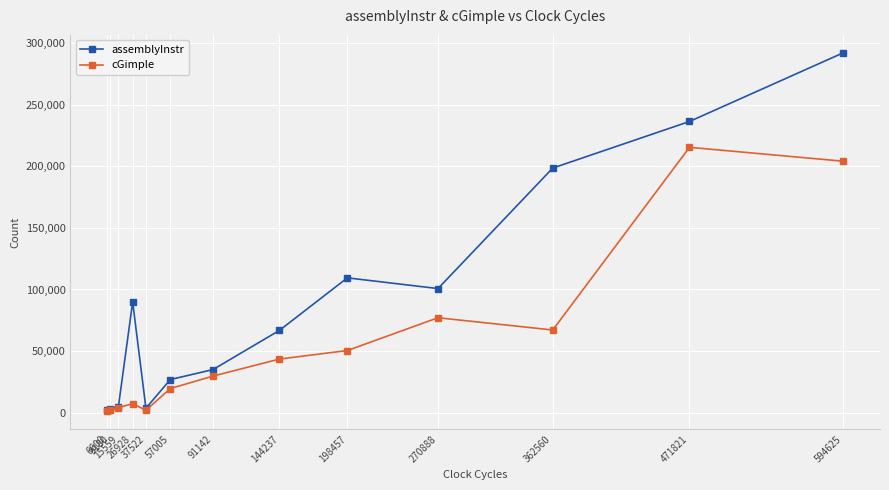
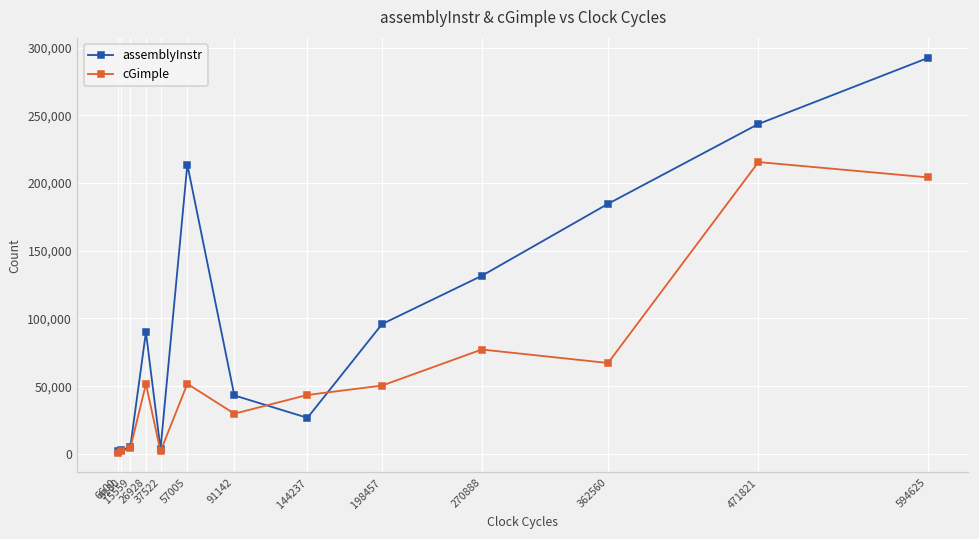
cGimple, 26928: 7,000 -> 52,000
assemblyInstr, 57005: 27,000 -> 214,000
cGimple, 57005: 20,000 -> 52,000
assemblyInstr, 91142: 35,000 -> 43,000
assemblyInstr, 144237: 67,000 -> 27,000
assemblyInstr, 198457: 109,000 -> 96,000
assemblyInstr, 270888: 101,000 -> 131,000
assemblyInstr, 362560: 199,000 -> 185,000
assemblyInstr, 471821: 236,000 -> 244,000
